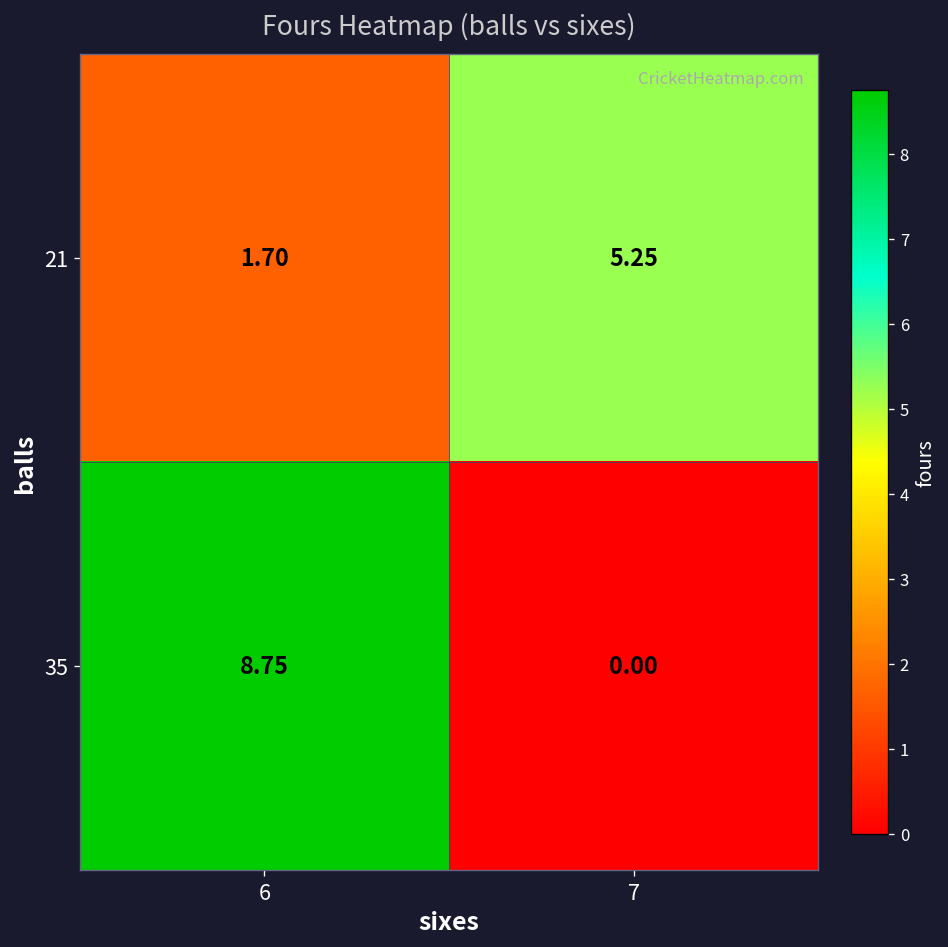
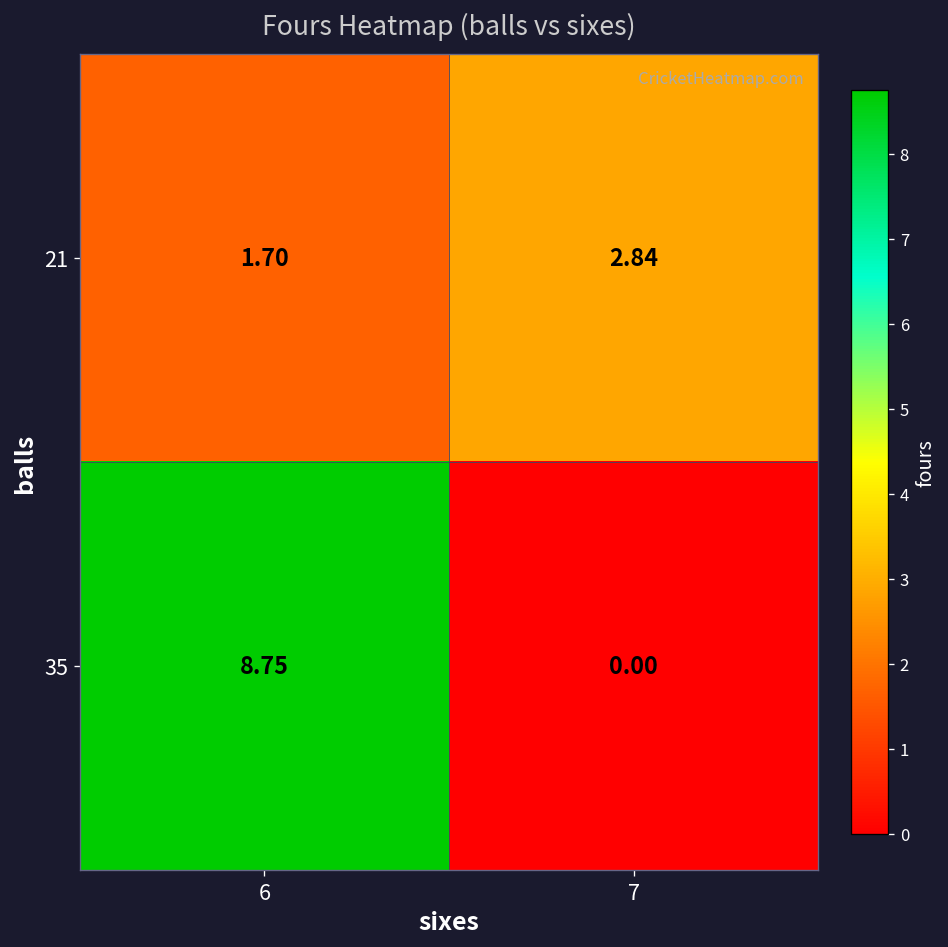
21, 7: 5.25 -> 2.84
